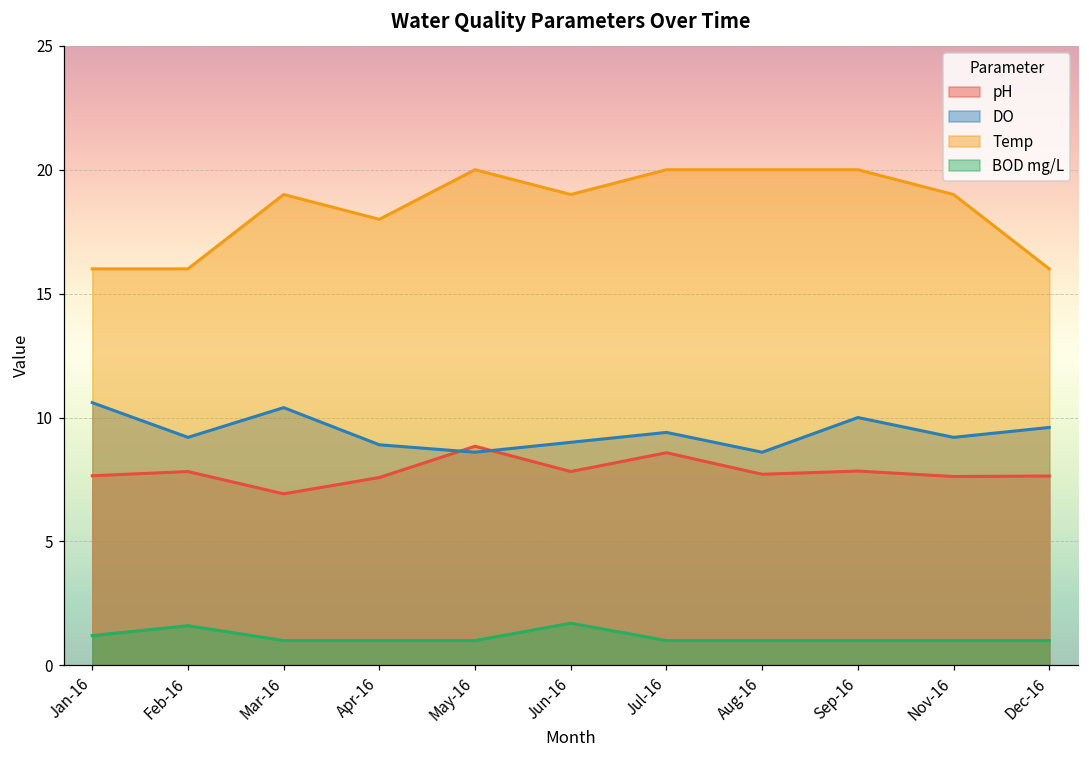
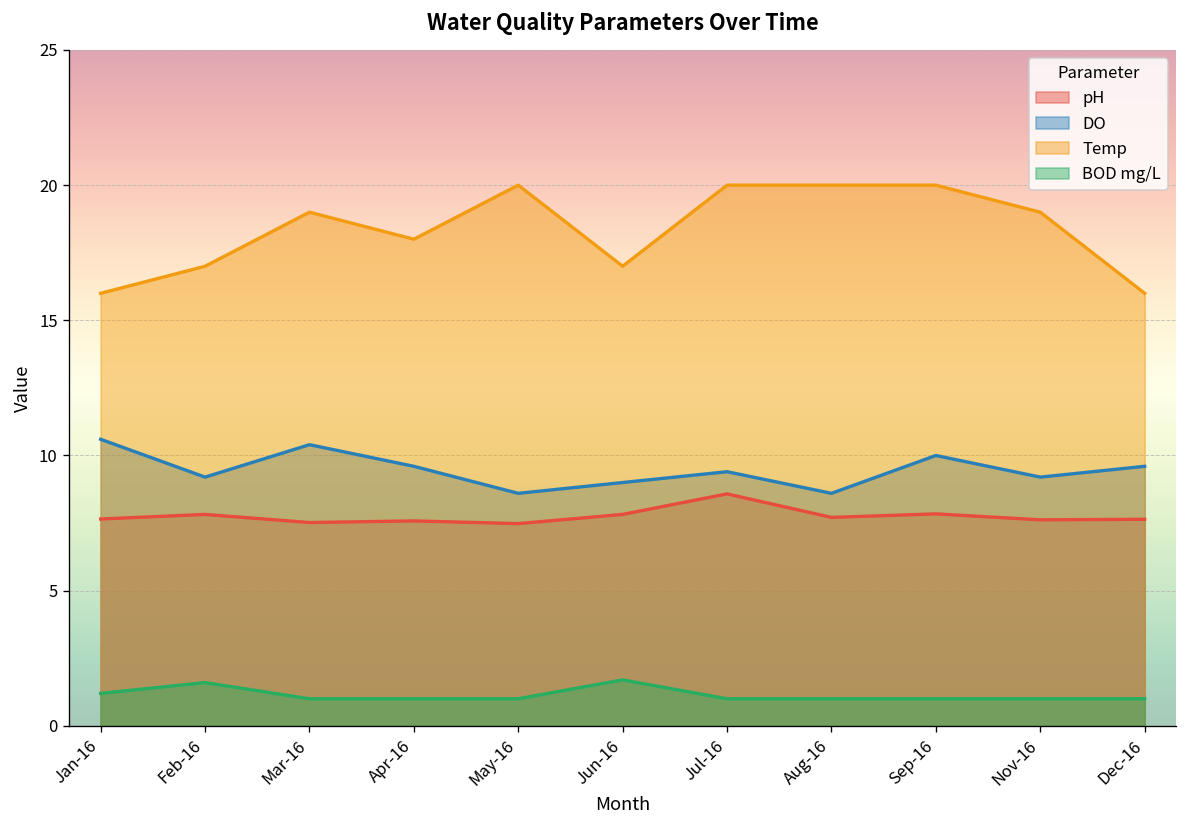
Temp, Feb-16: 16 -> 17
pH, Mar-16: 6.9 -> 7.5
DO, Apr-16: 8.9 -> 9.6
pH, May-16: 8.8 -> 7.5
Temp, Jun-16: 19 -> 17
